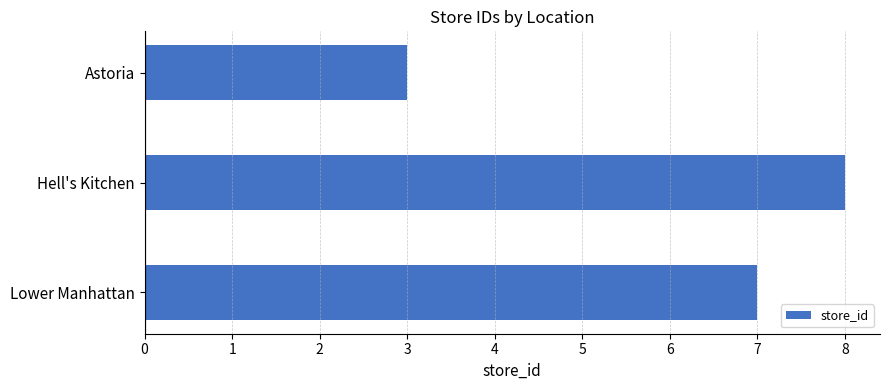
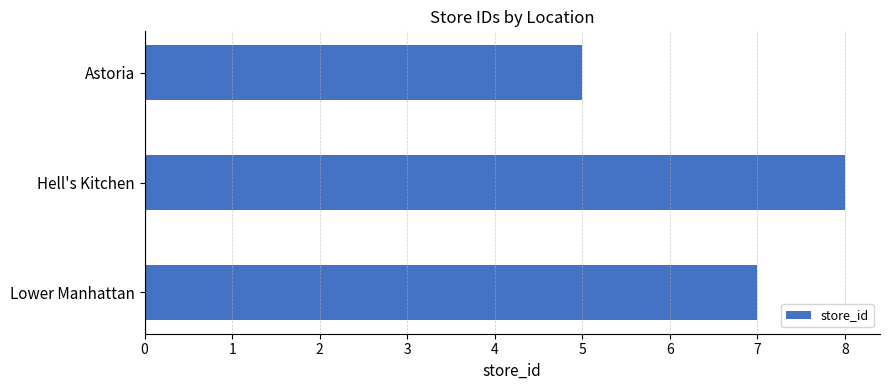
Astoria: 3 -> 5
